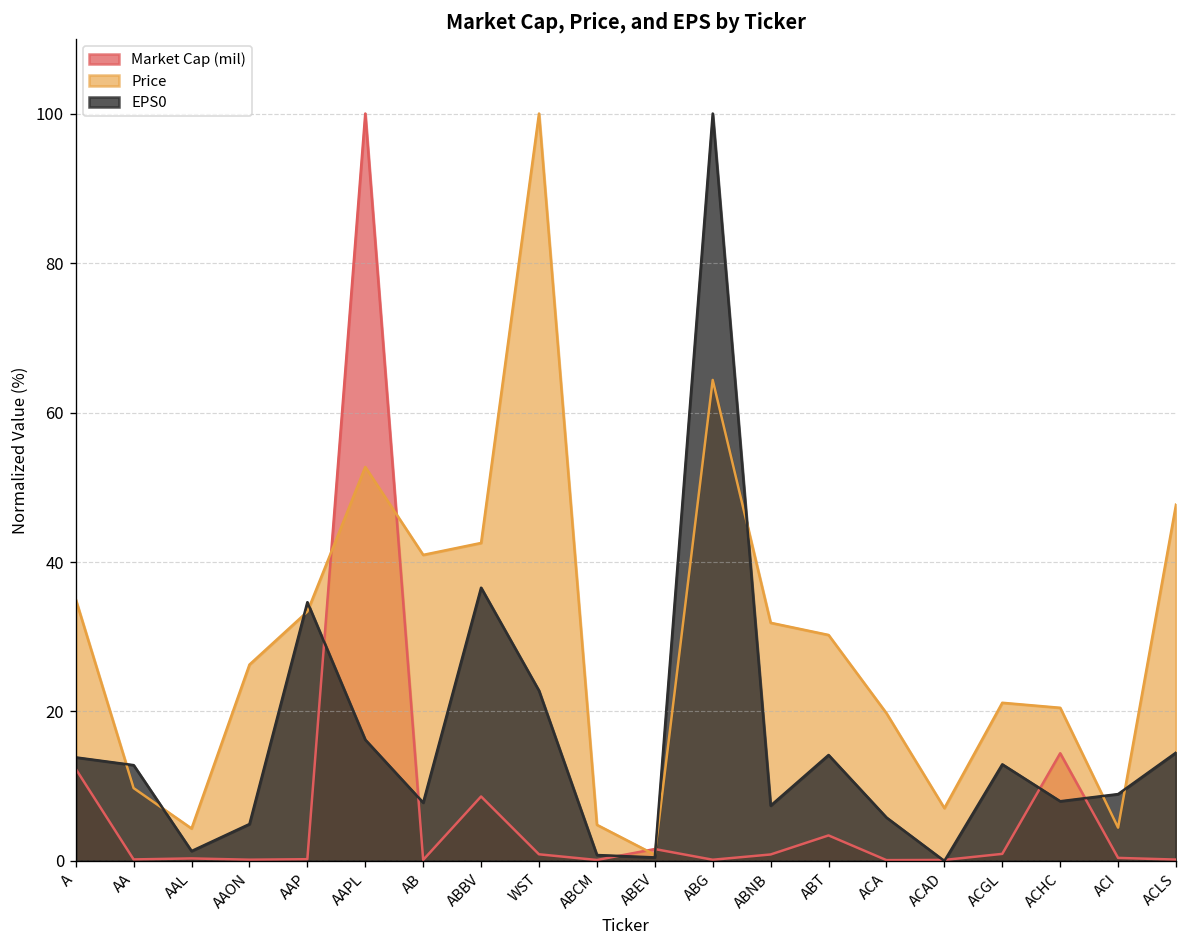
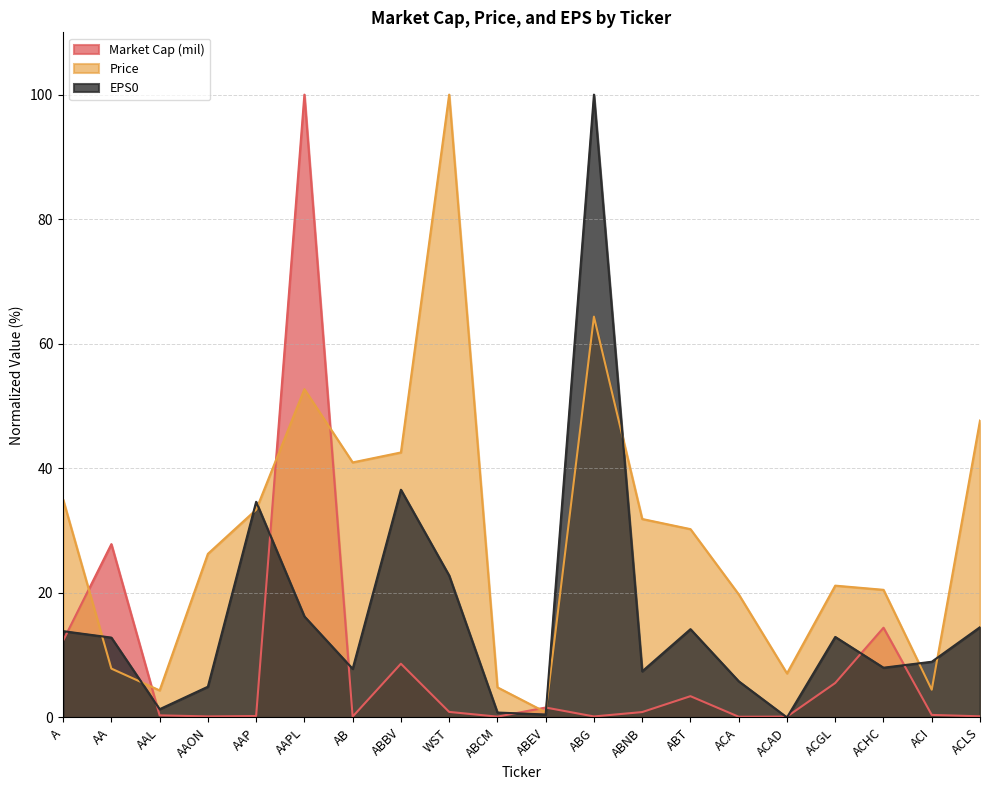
Market Cap (mil), AA: 0 -> 28
Price, AA: 10 -> 8
Market Cap (mil), ACGL: 1 -> 6
